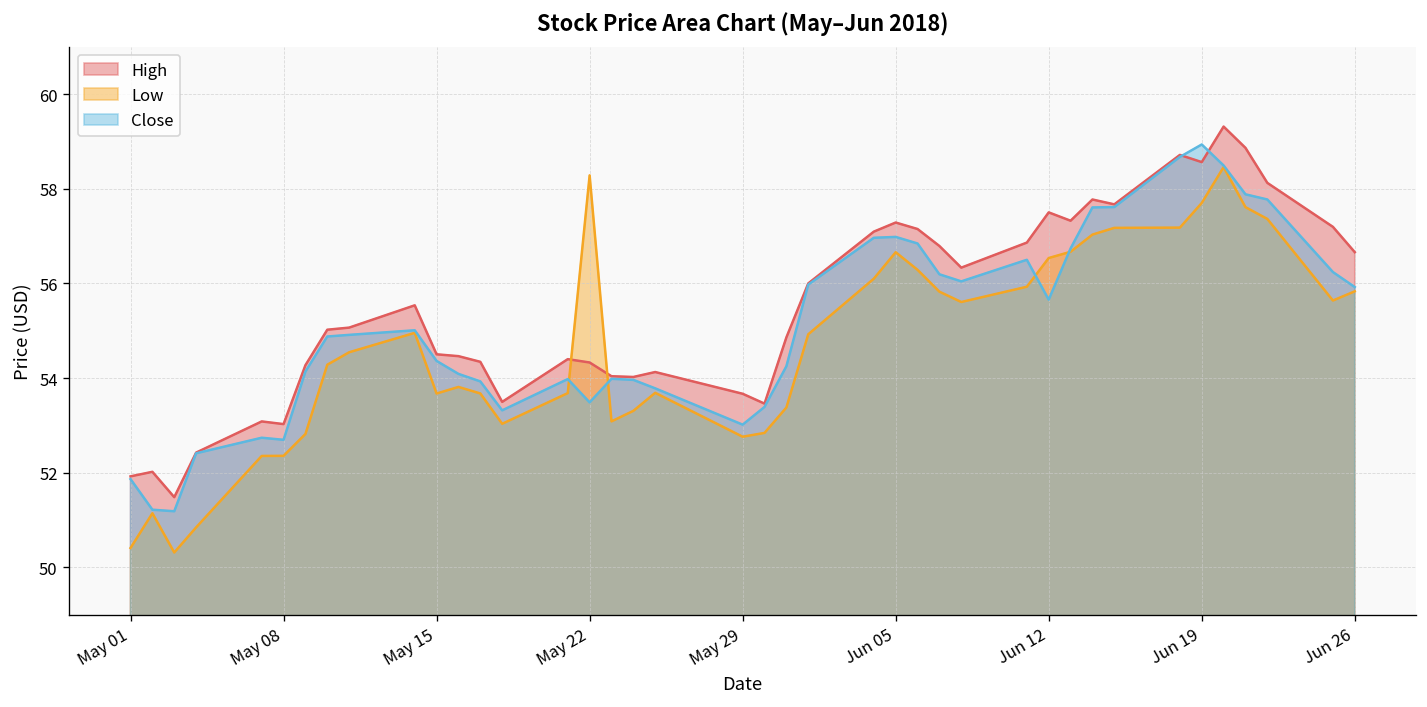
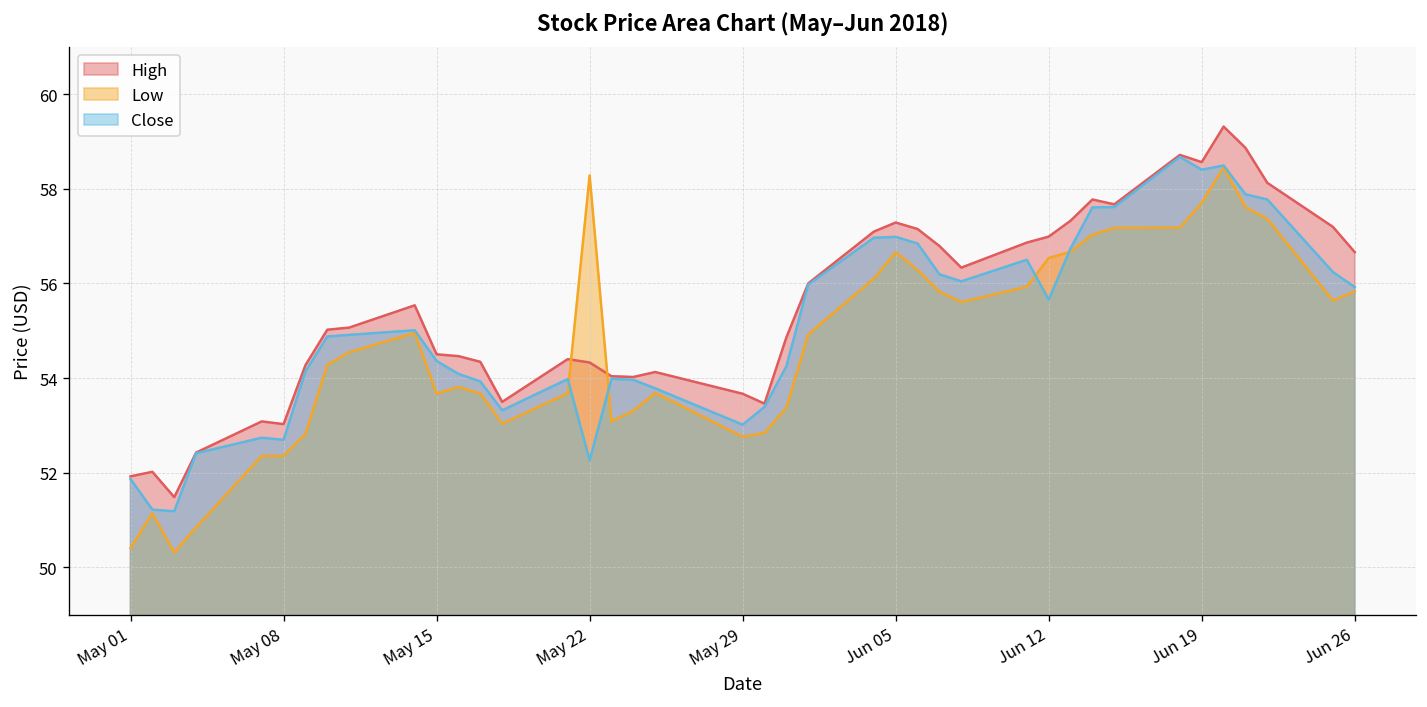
Close, May 22: 53.5 -> 52.3
High, Jun 12: 57.5 -> 57.0
Close, Jun 19: 58.9 -> 58.4
